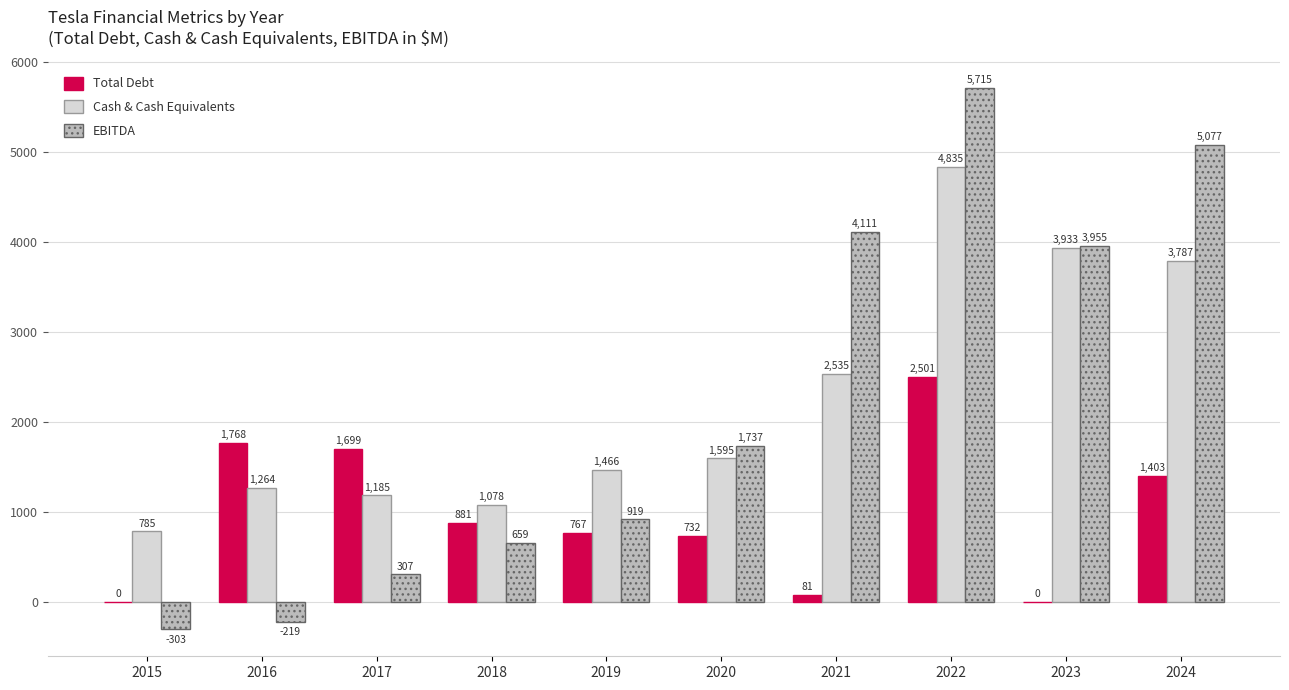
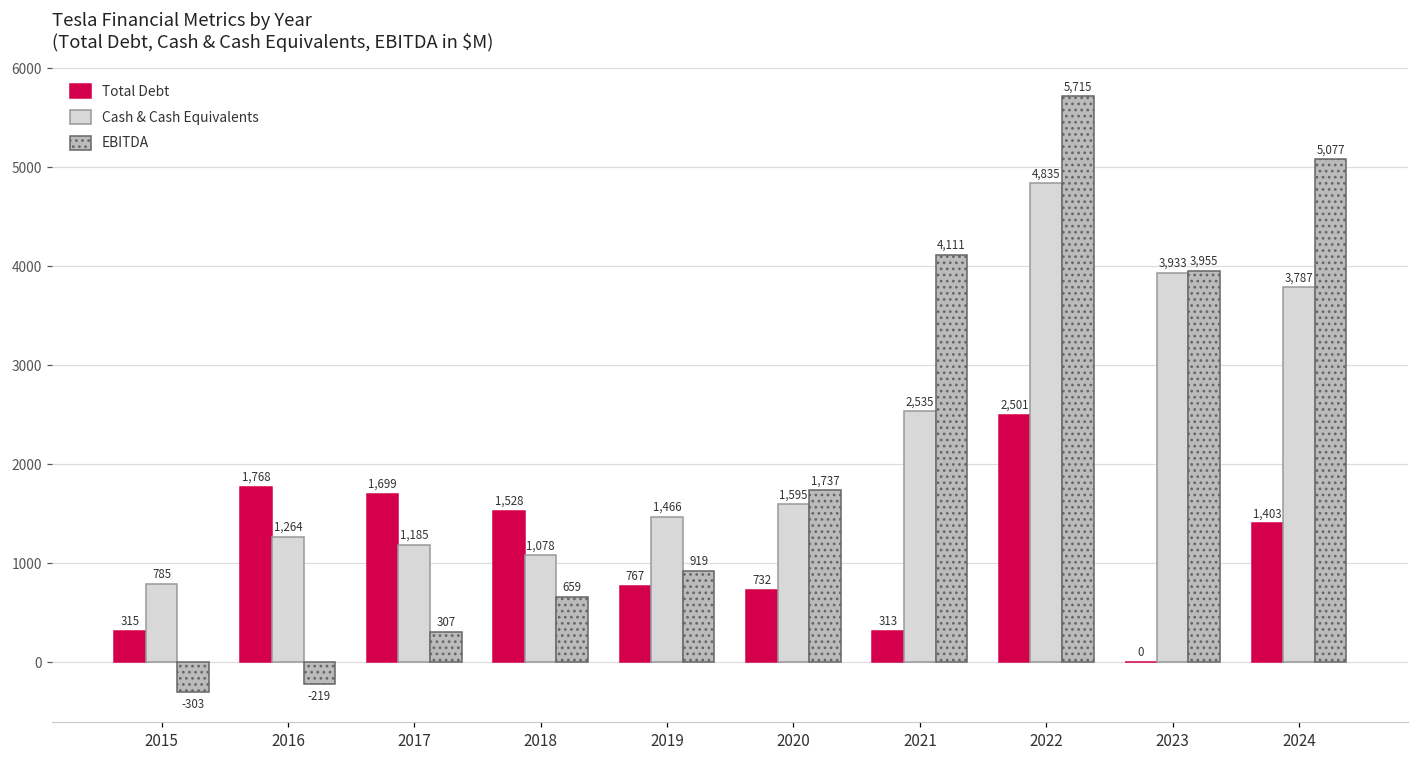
Total Debt, 2015: 0 -> 315
Total Debt, 2018: 881 -> 1,528
Total Debt, 2021: 81 -> 313
